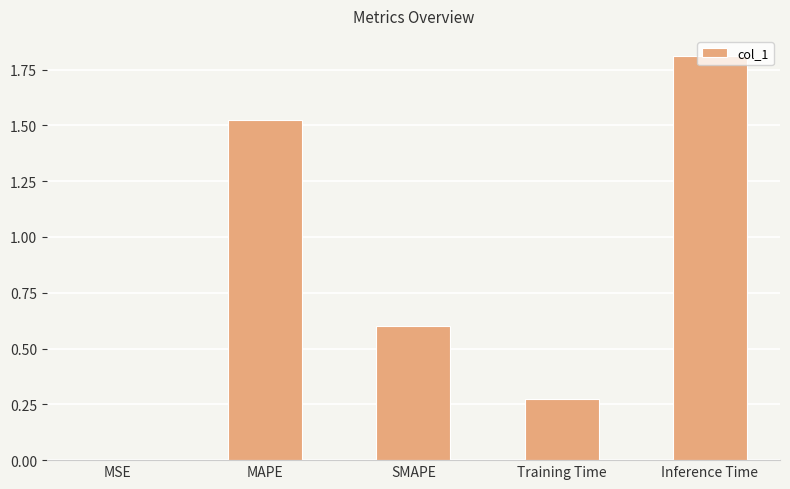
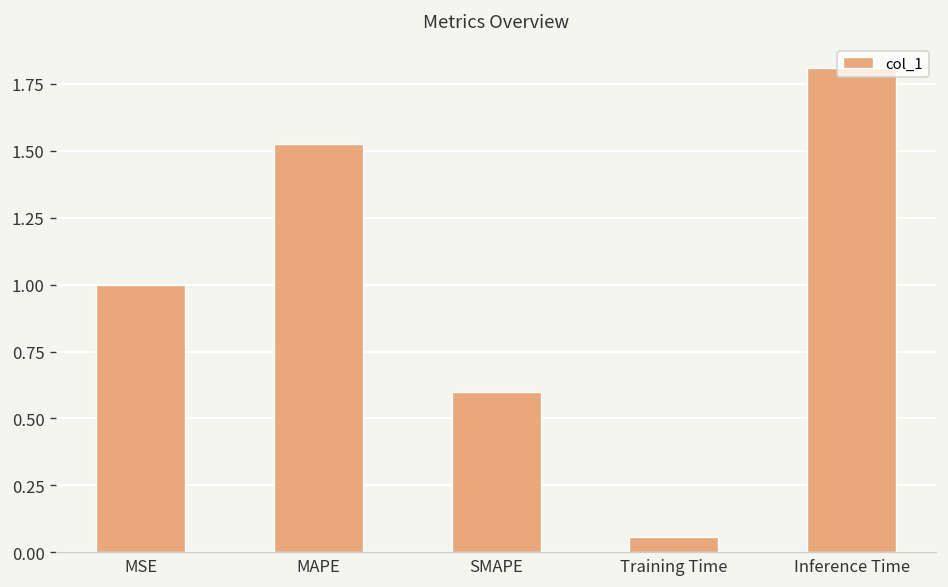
MSE: 0 -> 1
Training Time: 0.27 -> 0.06
